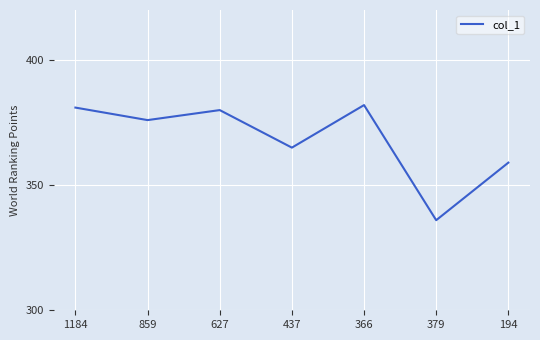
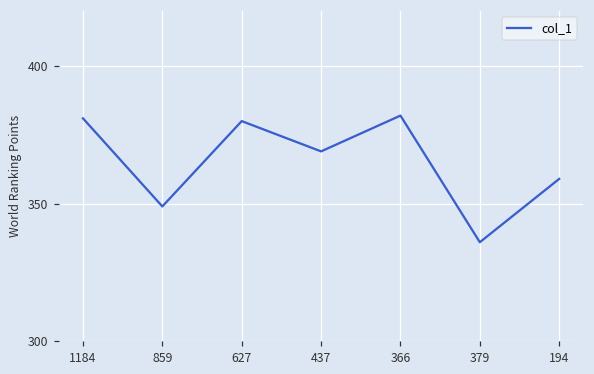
859: 376 -> 349
437: 365 -> 369
